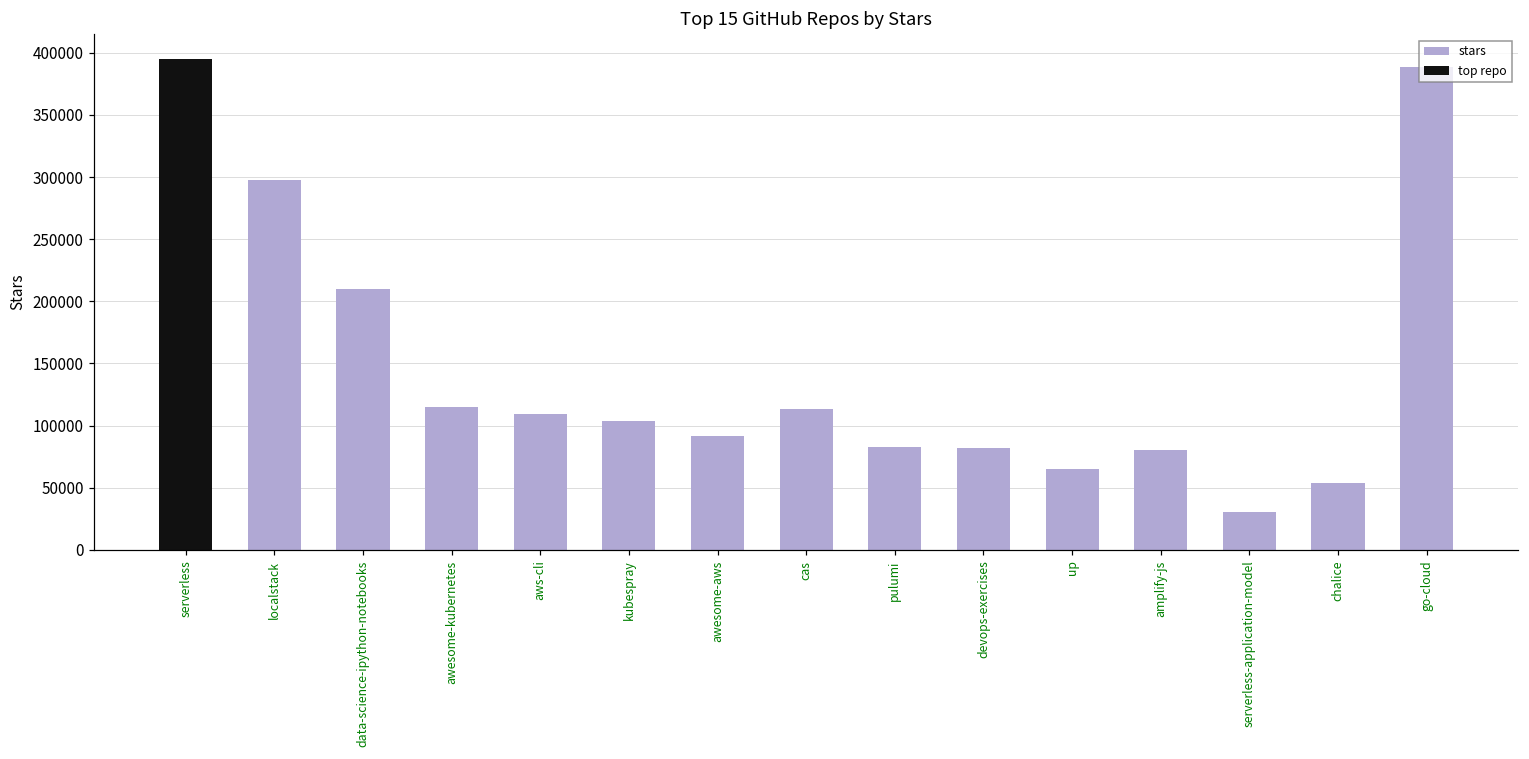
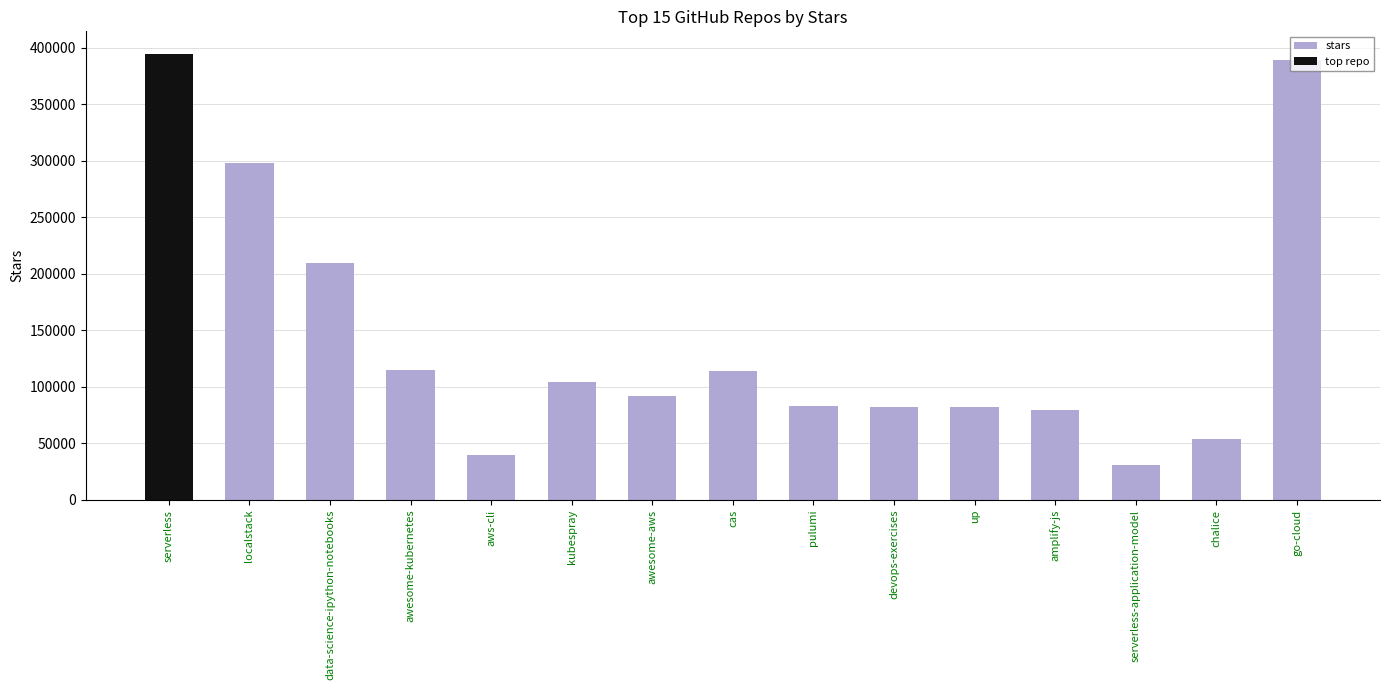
stars, aws-cli: 109000 -> 40000
stars, up: 65000 -> 82000
